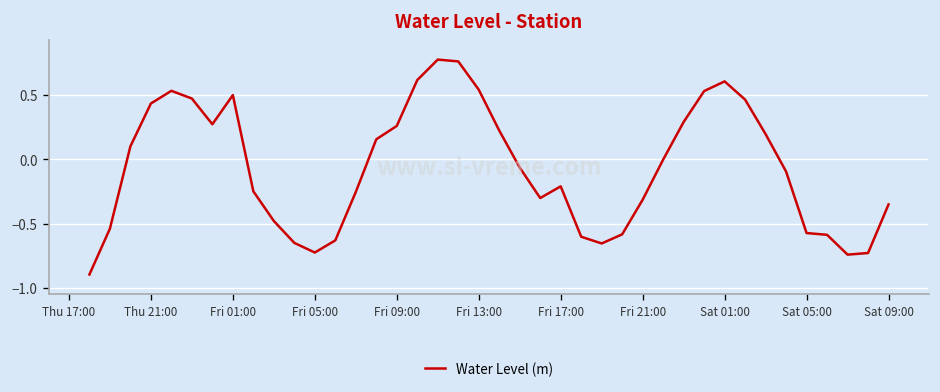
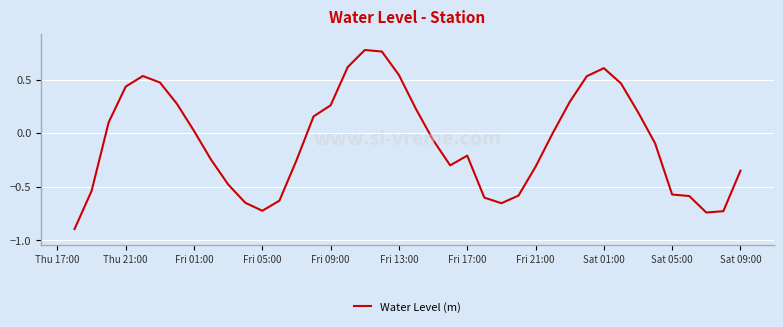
Fri 01:00: 0.50 -> 0.02
